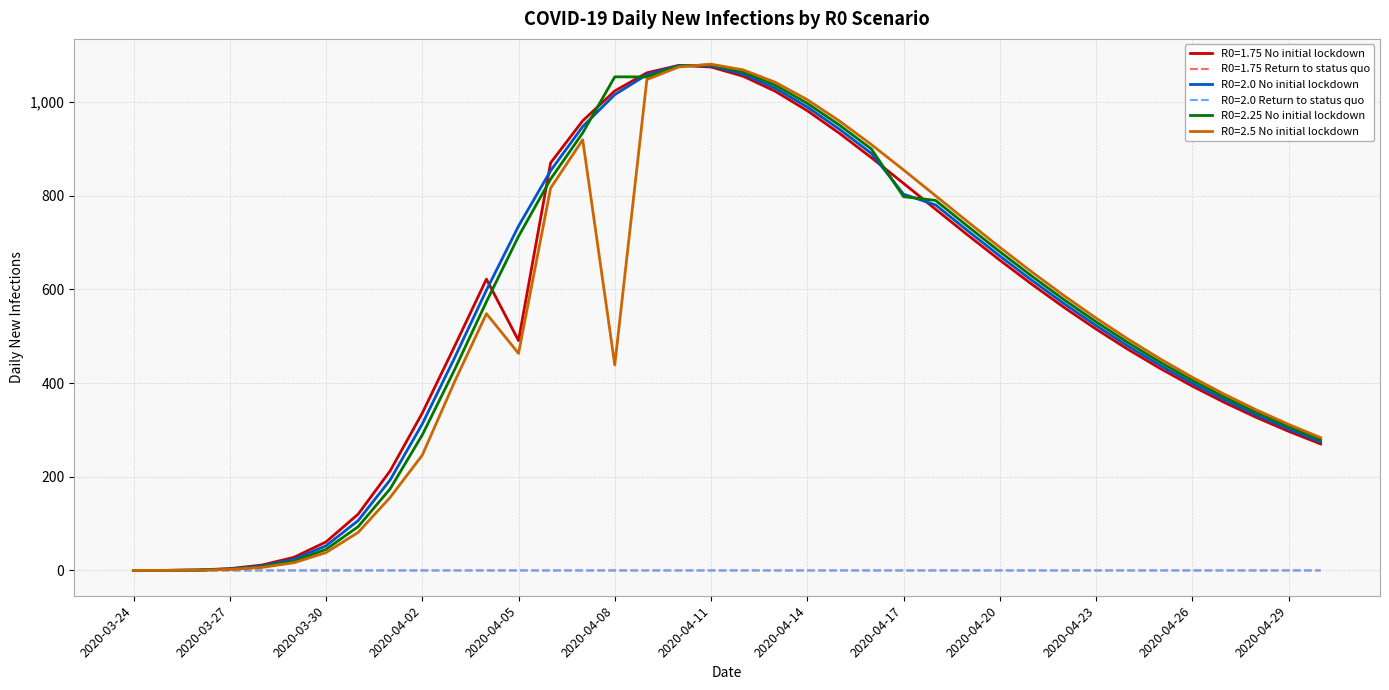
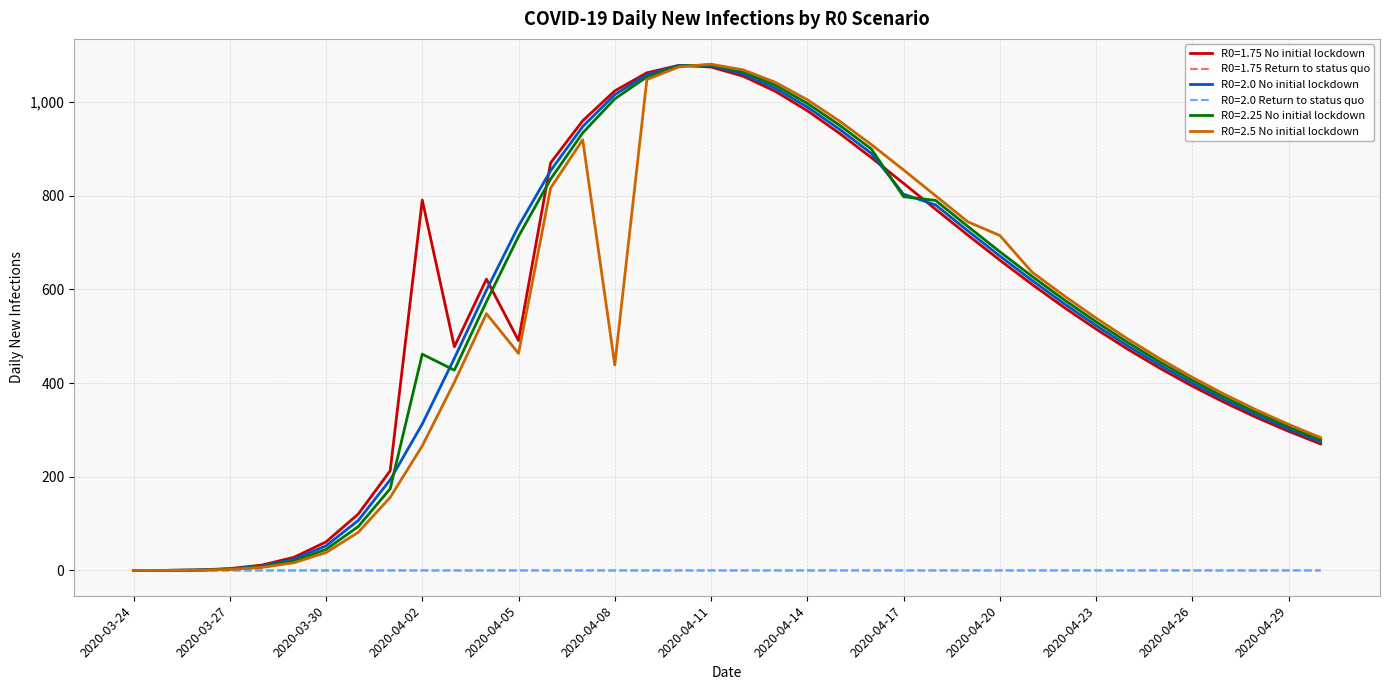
R0=1.75 No initial lockdown, 2020-04-02: 340 -> 790
R0=2.25 No initial lockdown, 2020-04-02: 290 -> 460
R0=2.5 No initial lockdown, 2020-04-02: 250 -> 270
R0=2.25 No initial lockdown, 2020-04-08: 1,050 -> 1,010
R0=2.5 No initial lockdown, 2020-04-20: 690 -> 720
